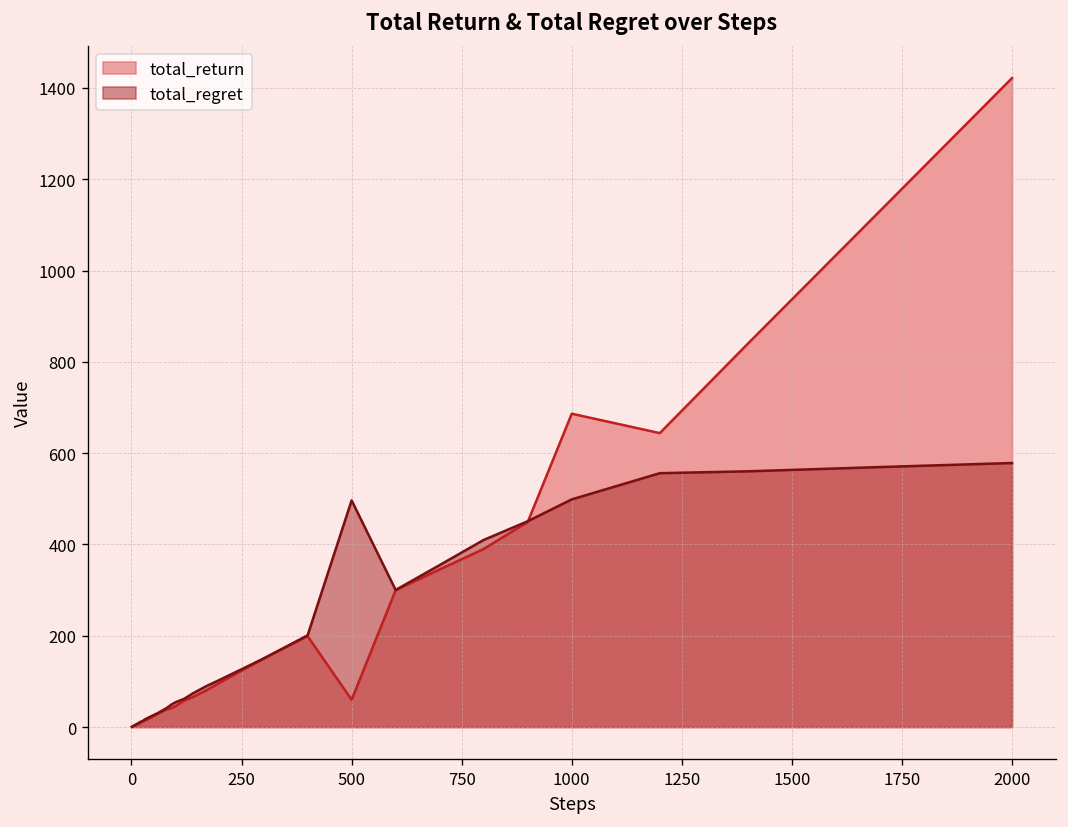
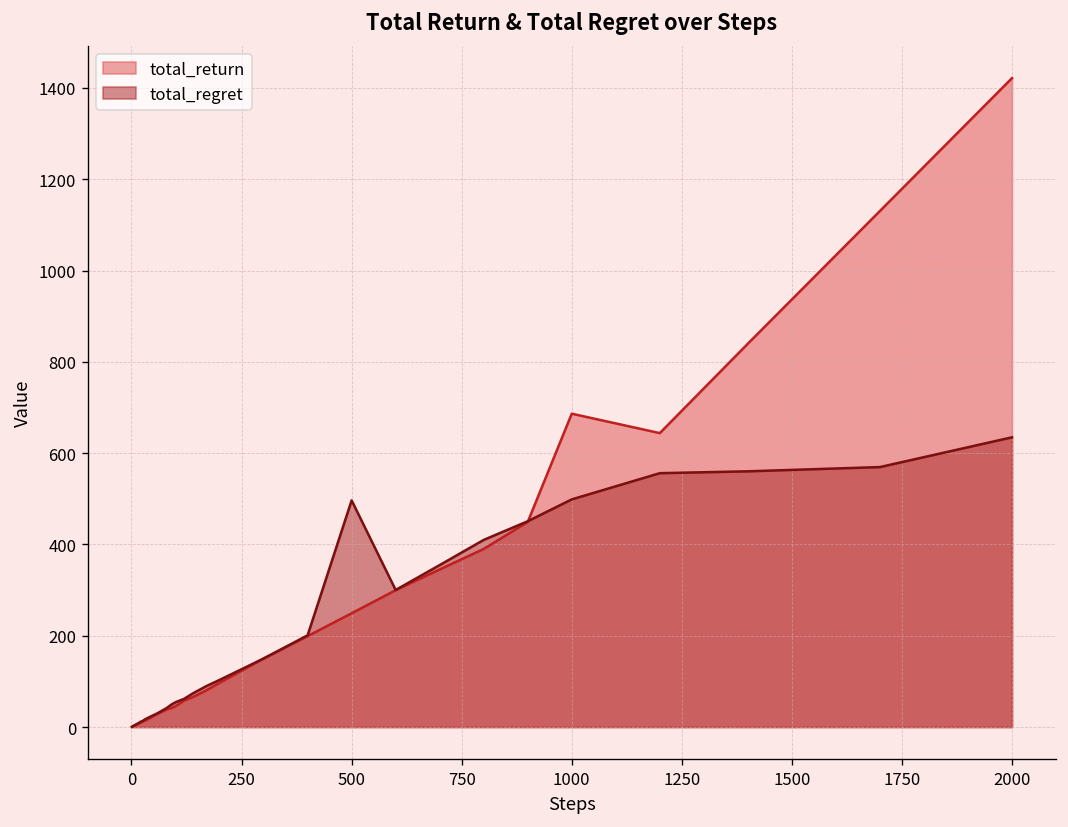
total_return, 500: 60 -> 250
total_regret, 2000: 580 -> 630
